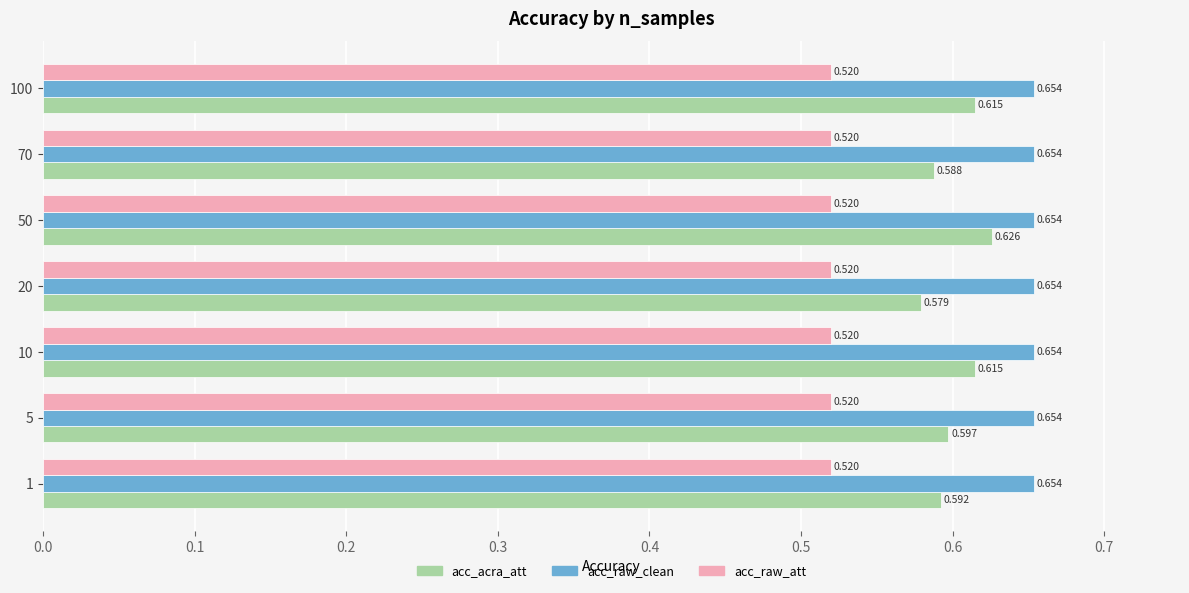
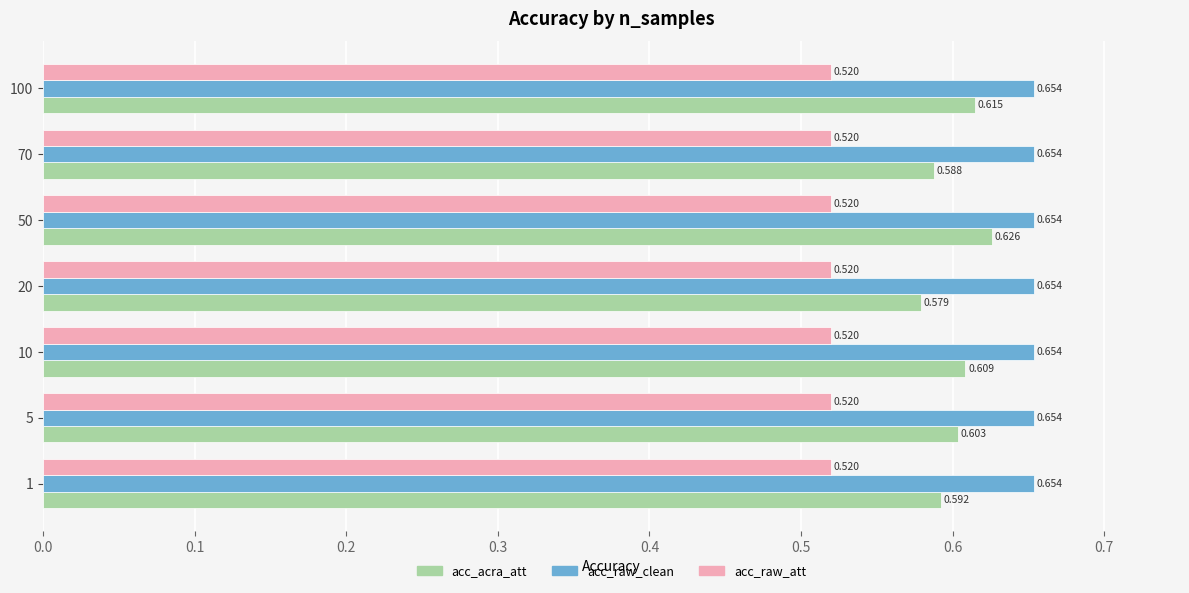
acc_acra_att, 10: 0.615 -> 0.609
acc_acra_att, 5: 0.597 -> 0.603
